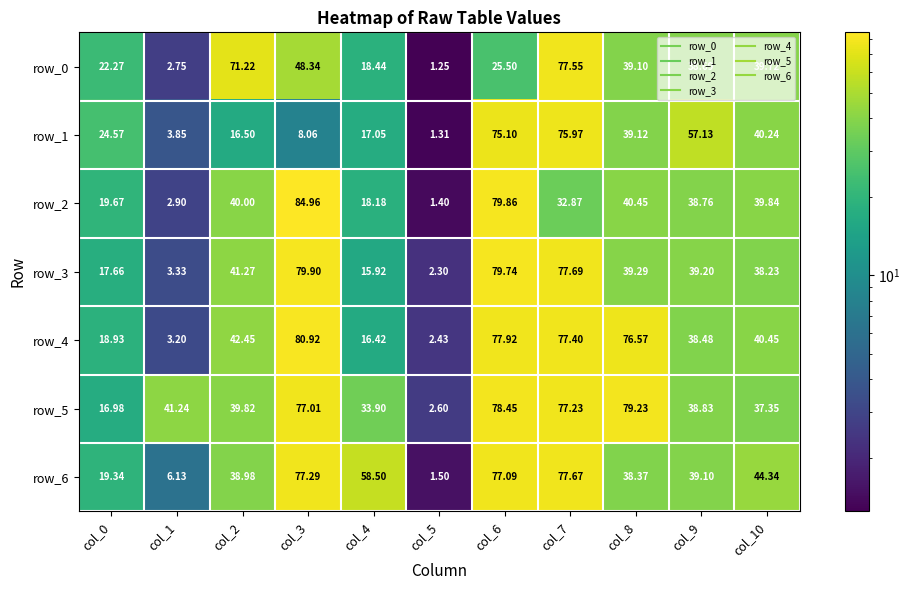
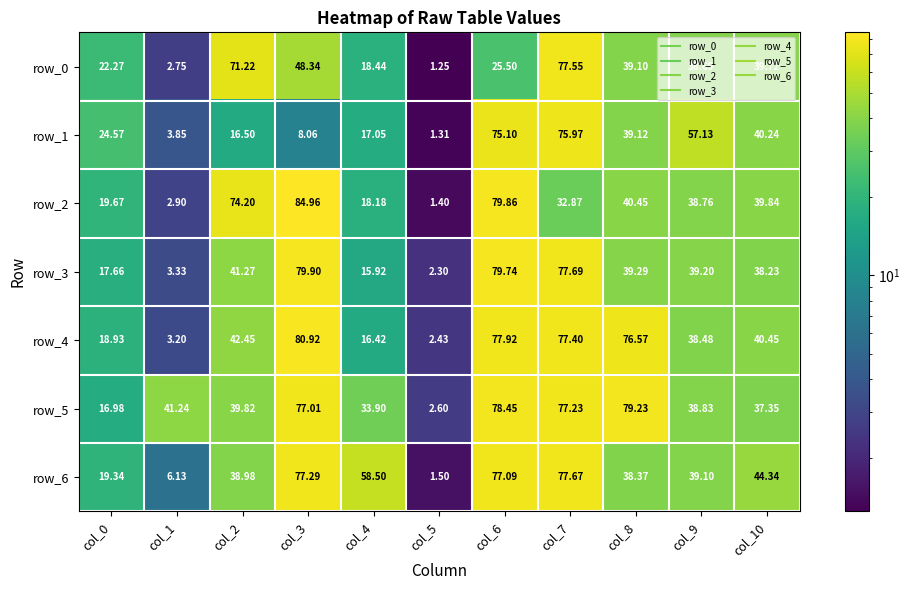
row_2, col_2: 40.00 -> 74.20
